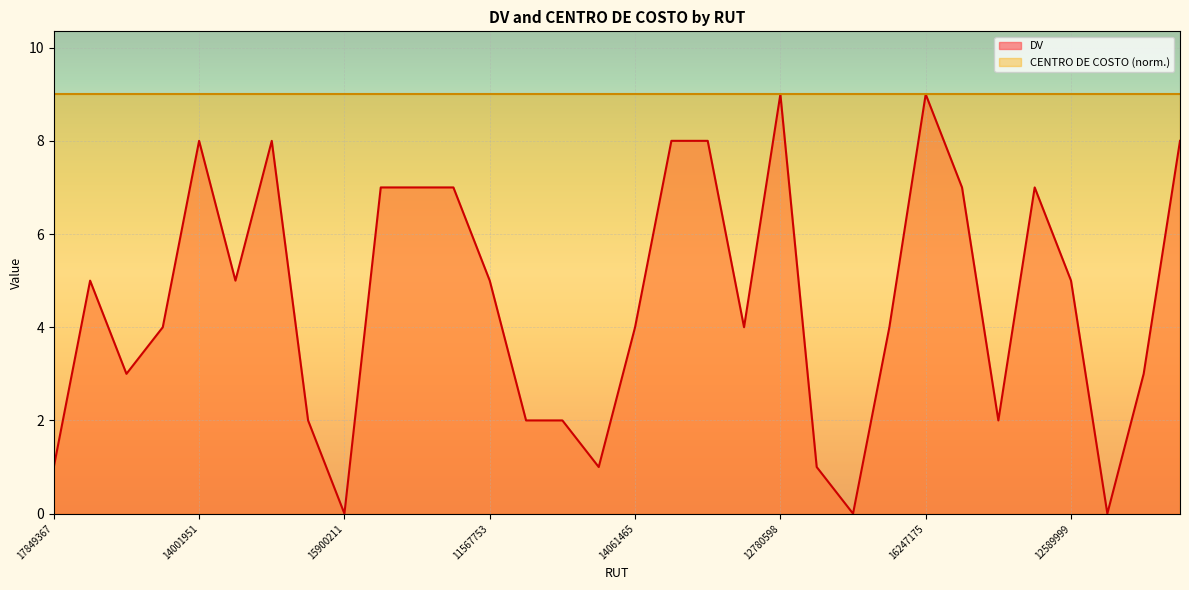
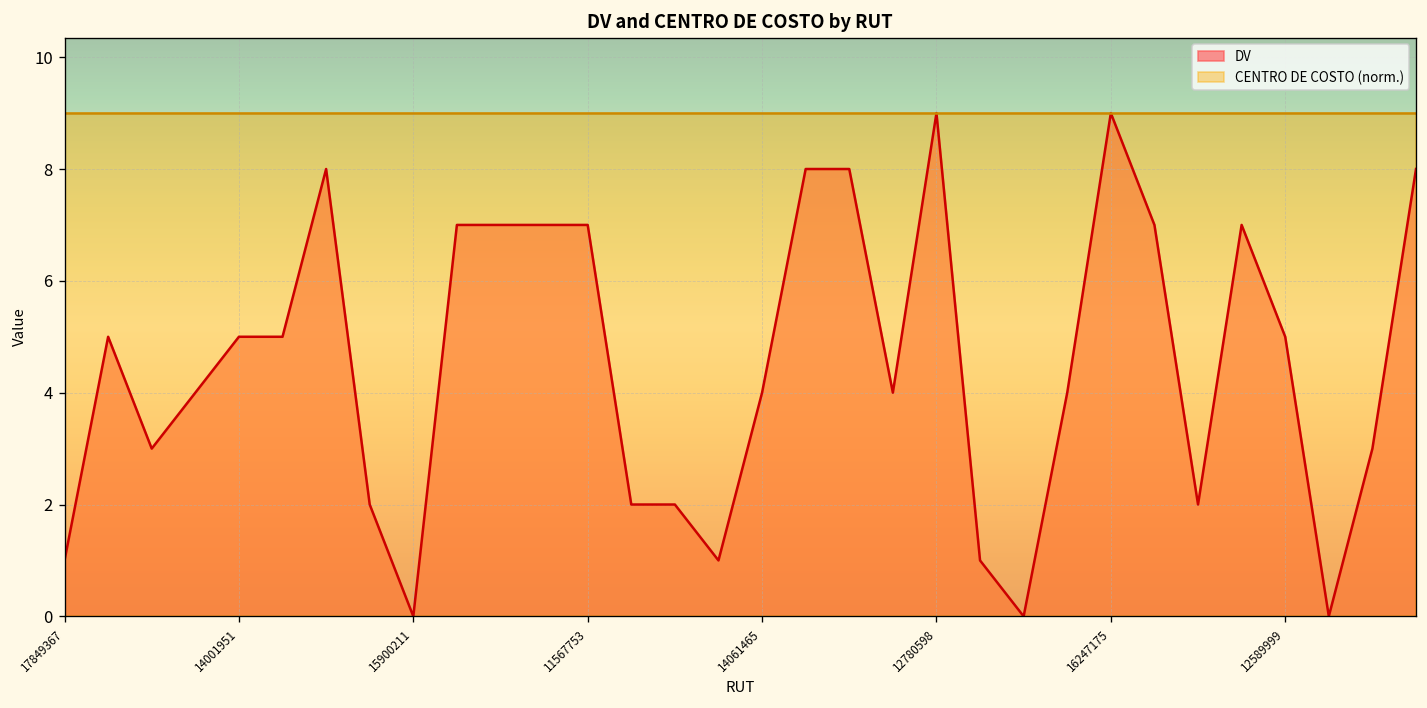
DV, 14001951: 8 -> 5
DV, 11567753: 5 -> 7
